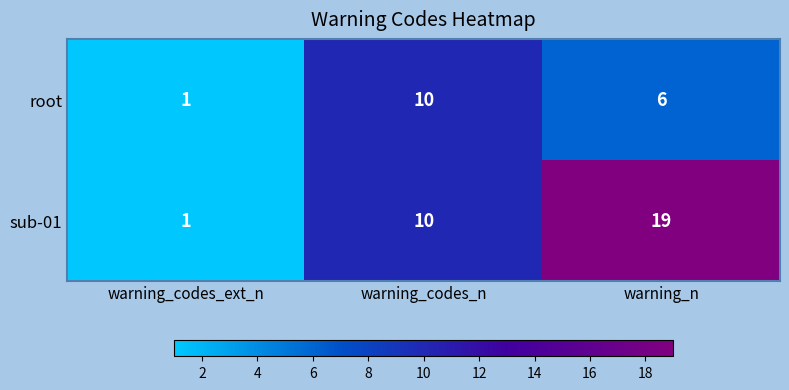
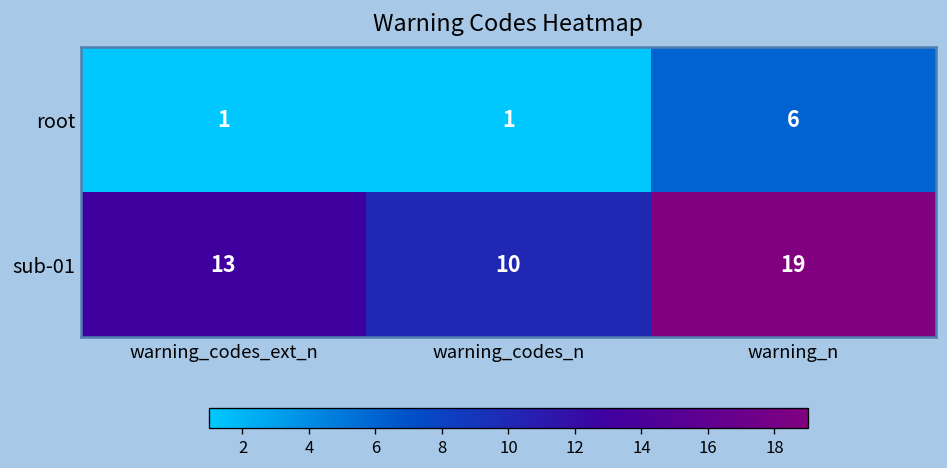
root, warning_codes_n: 10 -> 1
sub-01, warning_codes_ext_n: 1 -> 13
